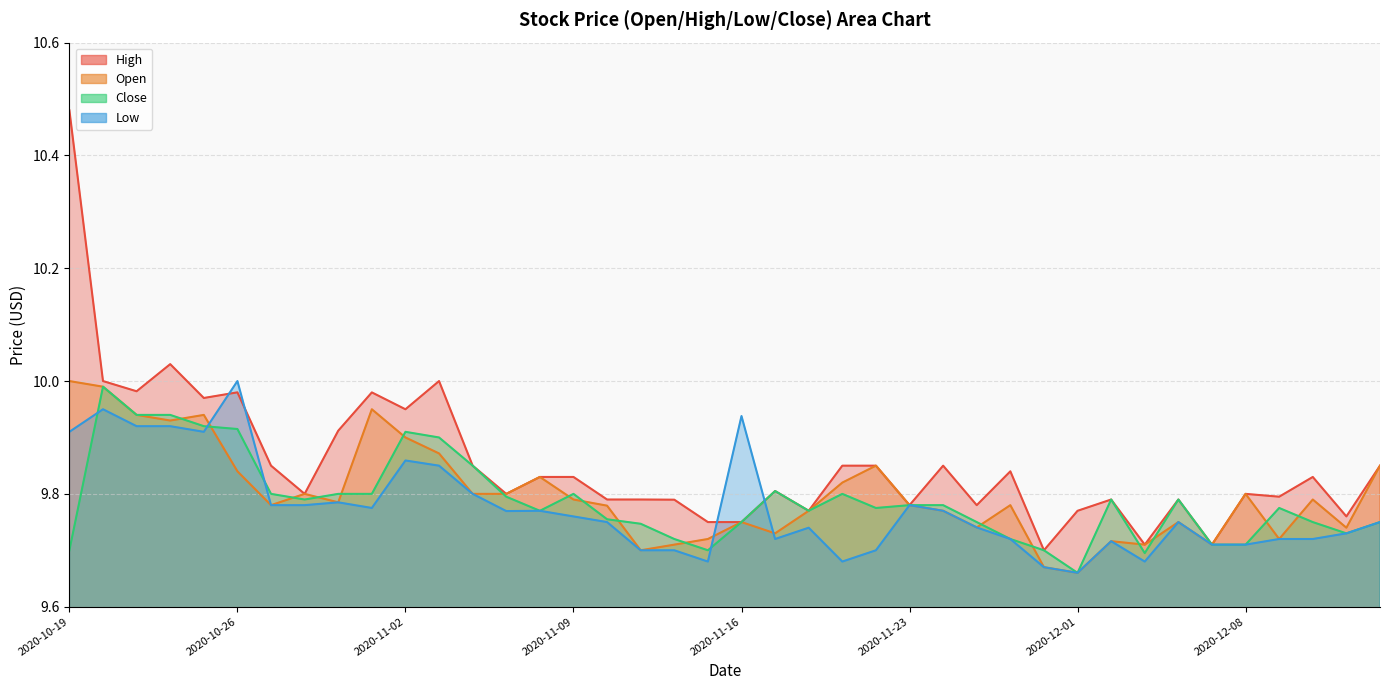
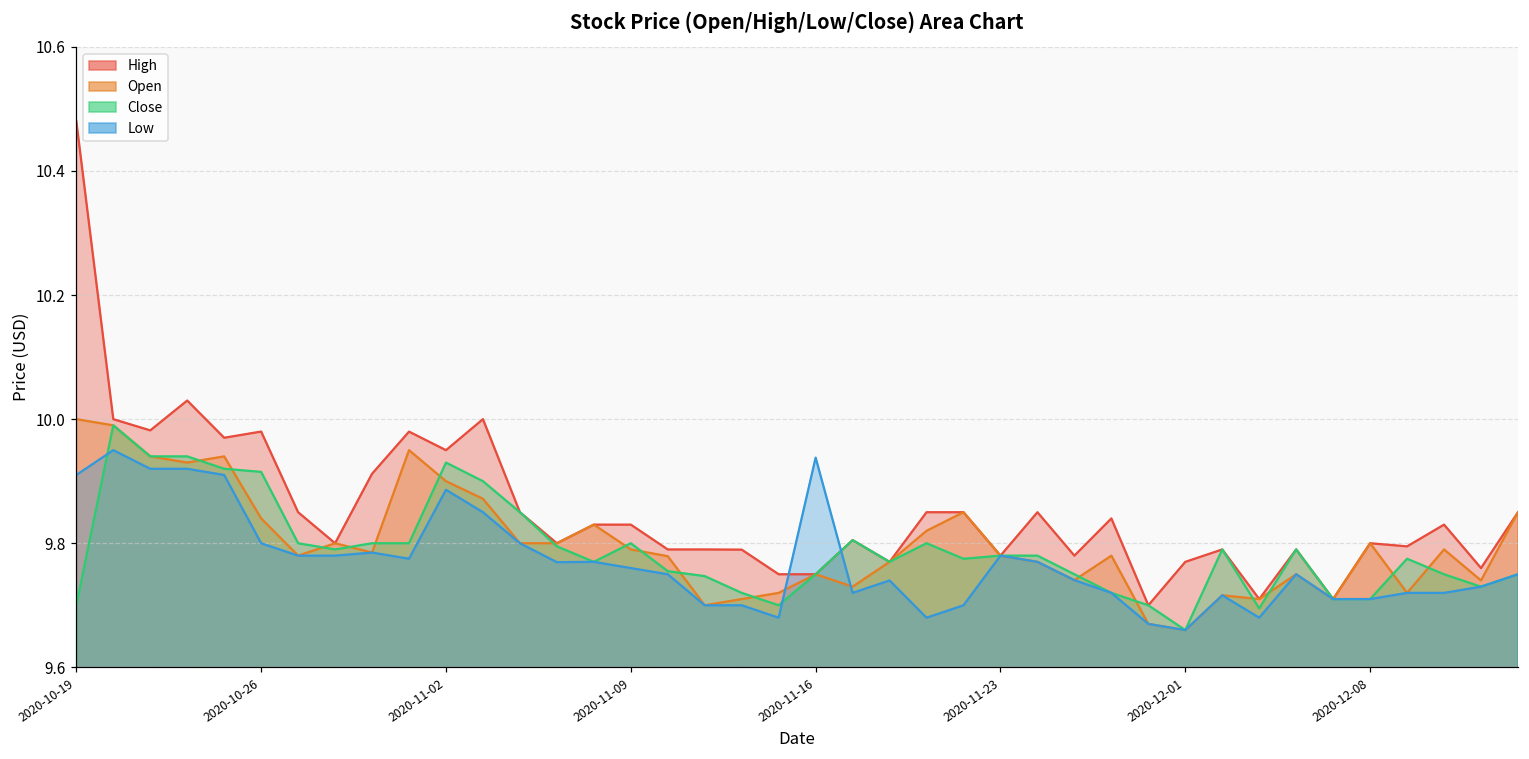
Low, 2020-10-26: 10.0 -> 9.8
Close, 2020-11-02: 9.91 -> 9.93
Low, 2020-11-02: 9.86 -> 9.89
